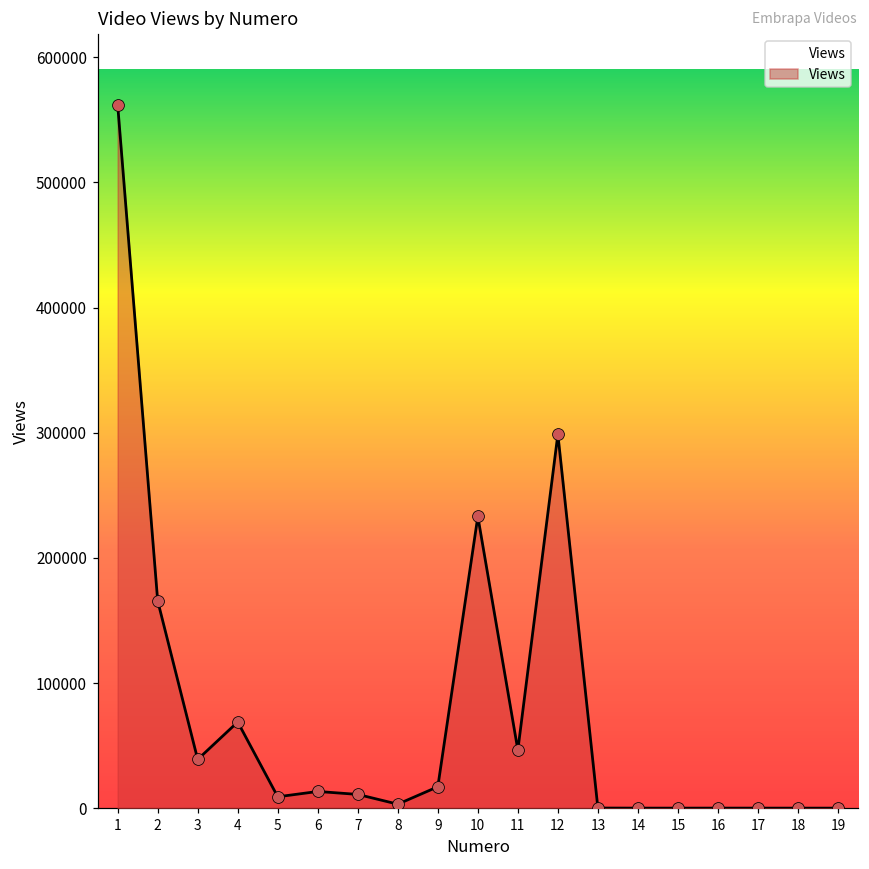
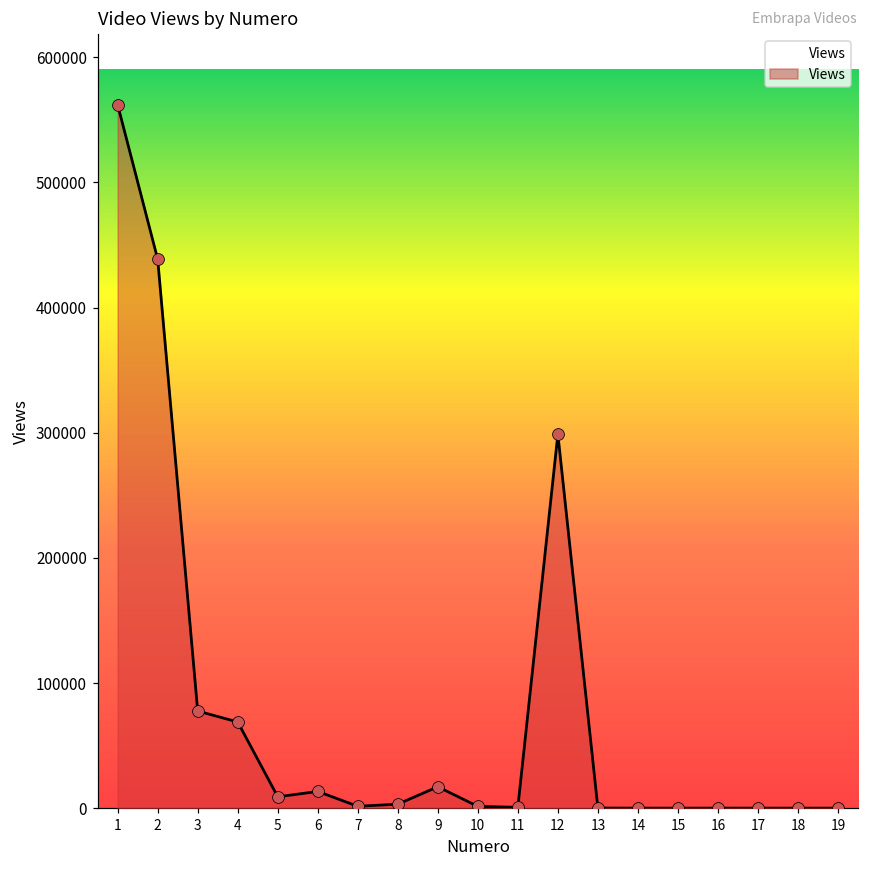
2: 166000 -> 439000
3: 39000 -> 78000
7: 11000 -> 2000
10: 233000 -> 1000
11: 46000 -> 1000
